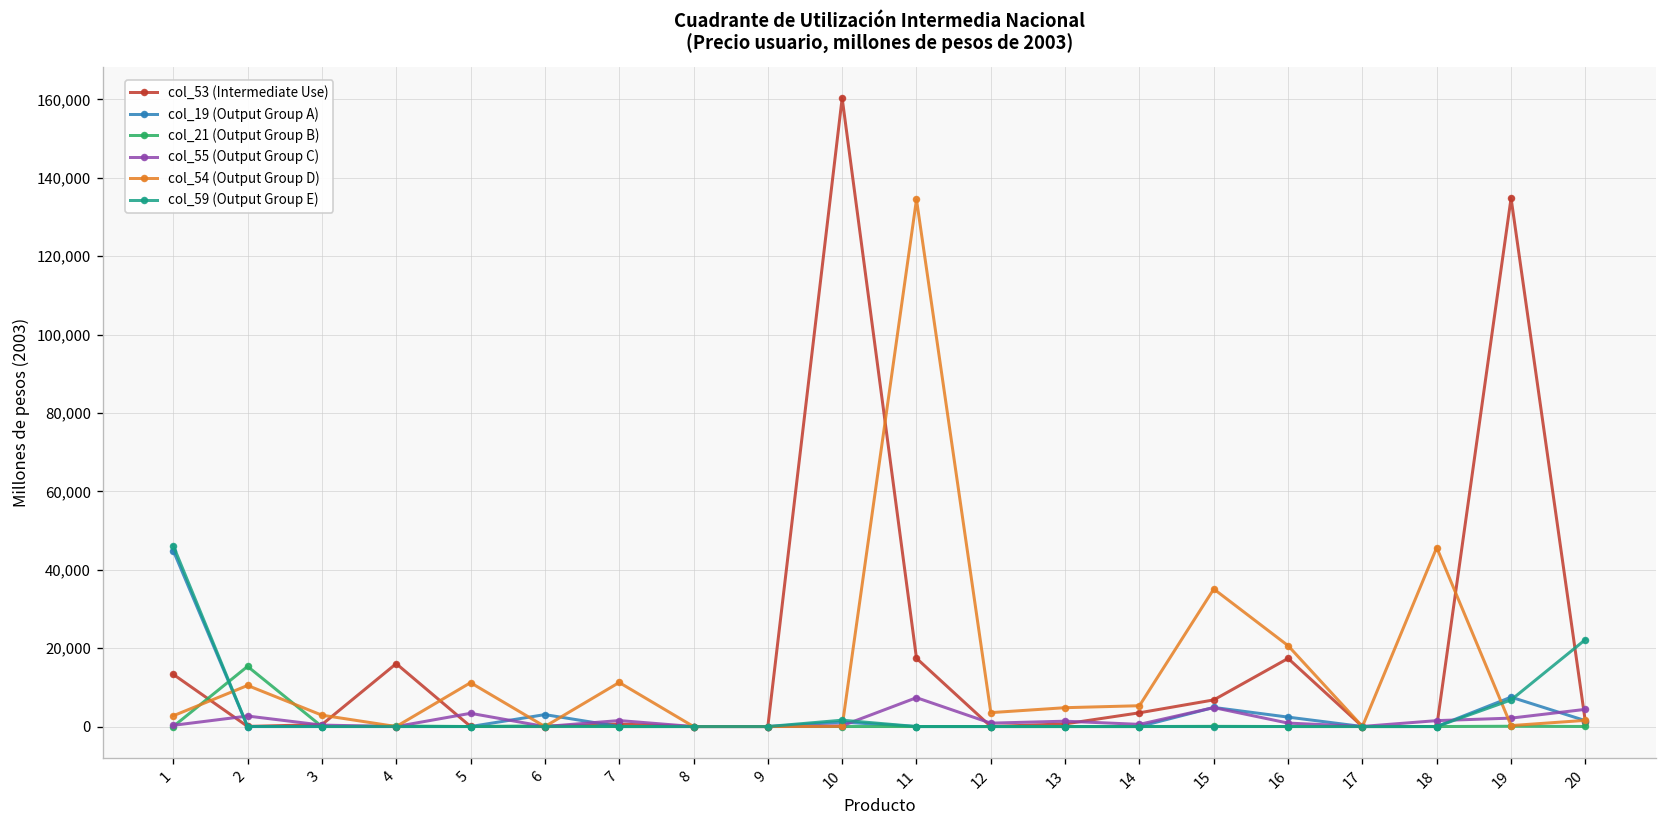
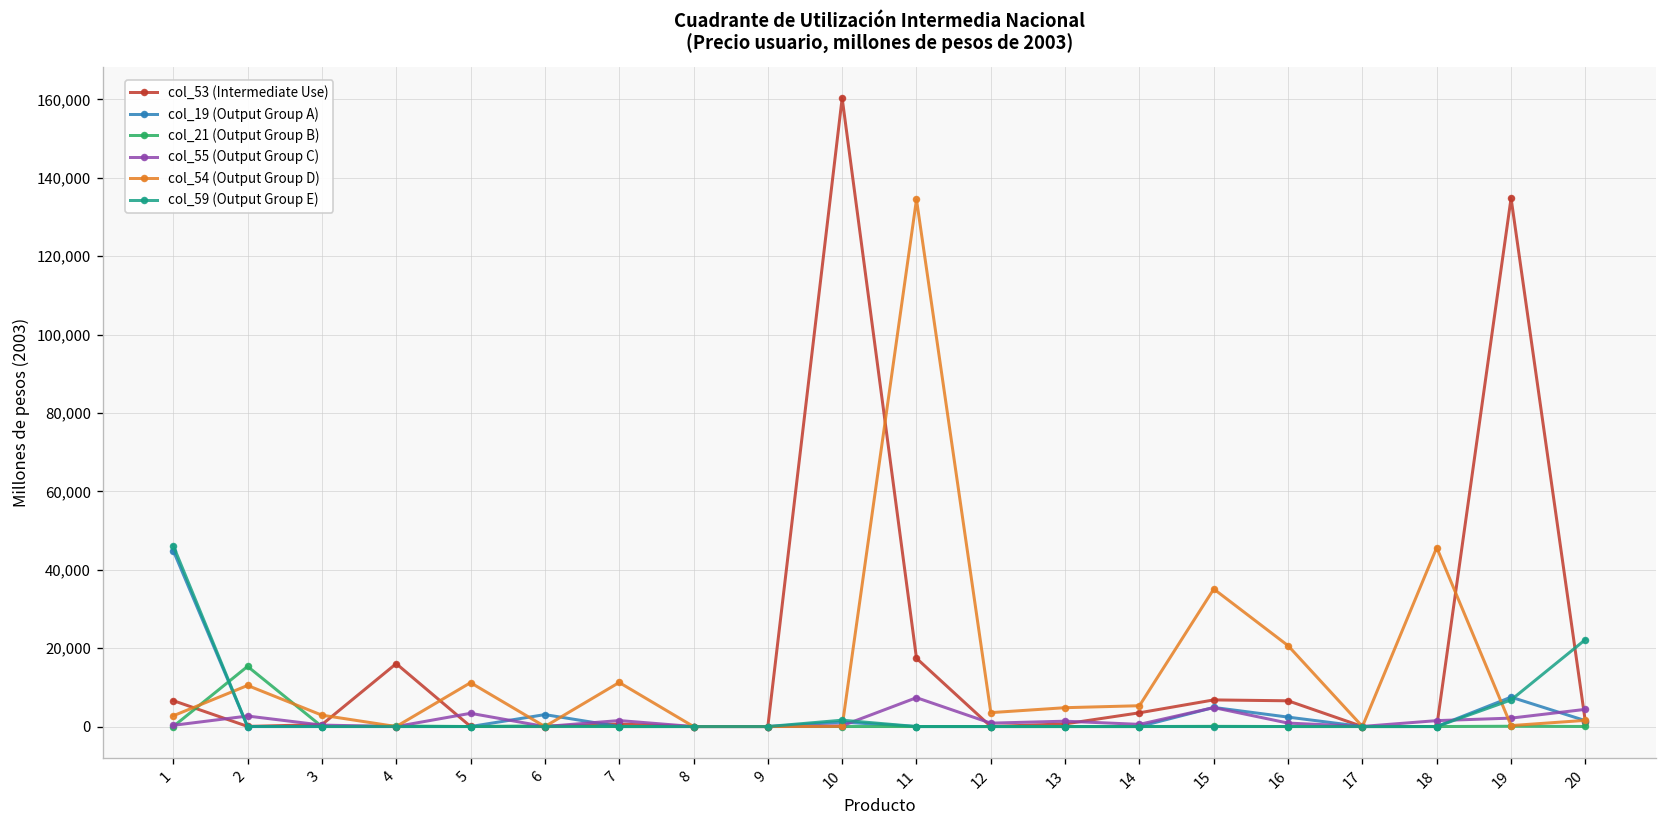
col_53 (Intermediate Use), 1: 13,000 -> 7,000
col_53 (Intermediate Use), 16: 17,000 -> 7,000
